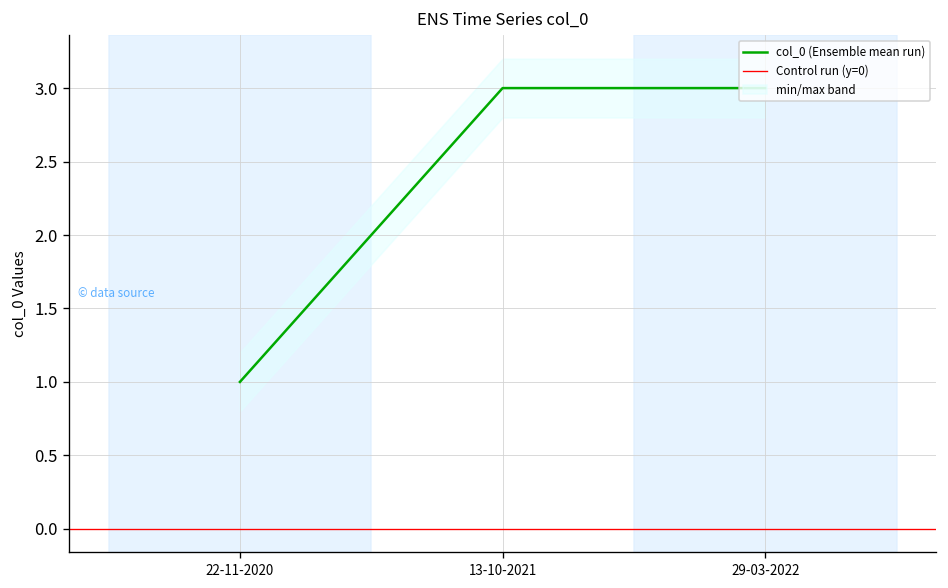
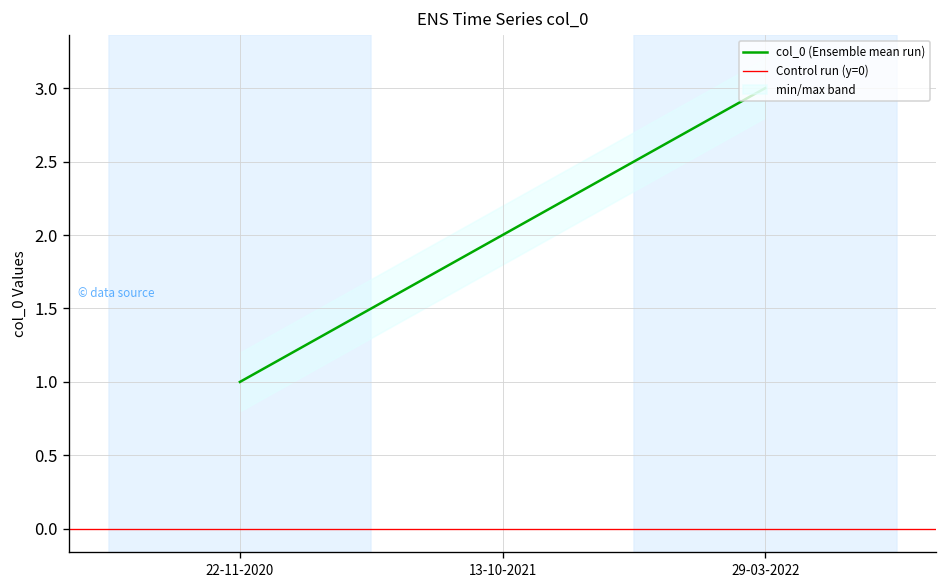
col_0 (Ensemble mean run), 13-10-2021: 3 -> 2
